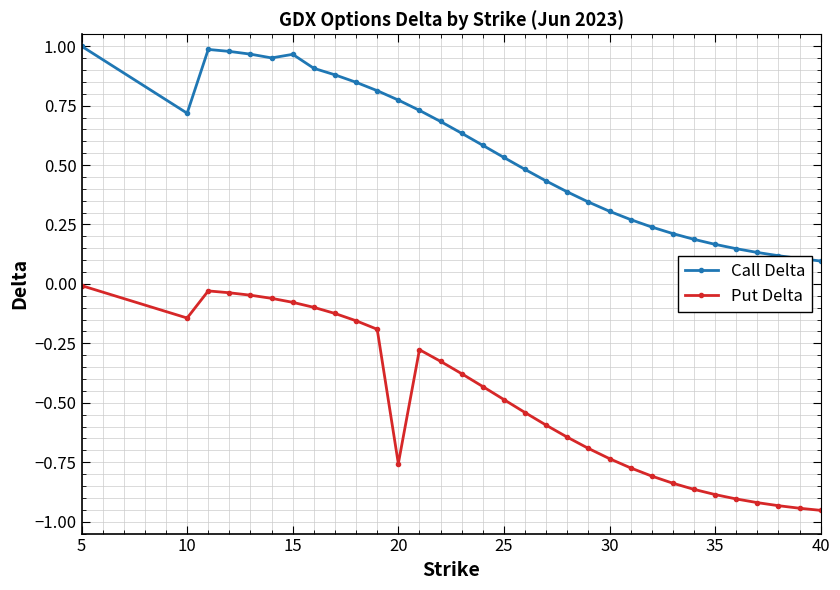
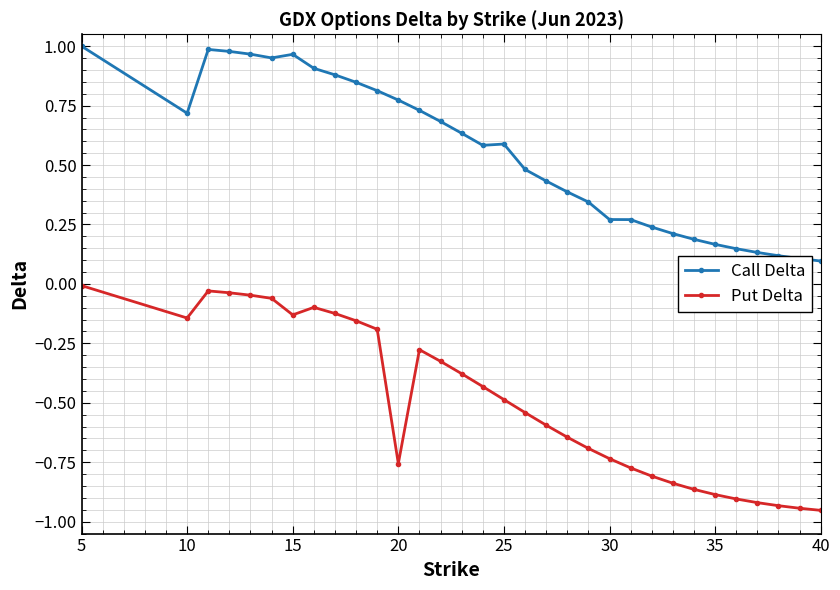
Put Delta, 15: -0.08 -> -0.13
Call Delta, 25: 0.53 -> 0.59
Call Delta, 30: 0.31 -> 0.27
